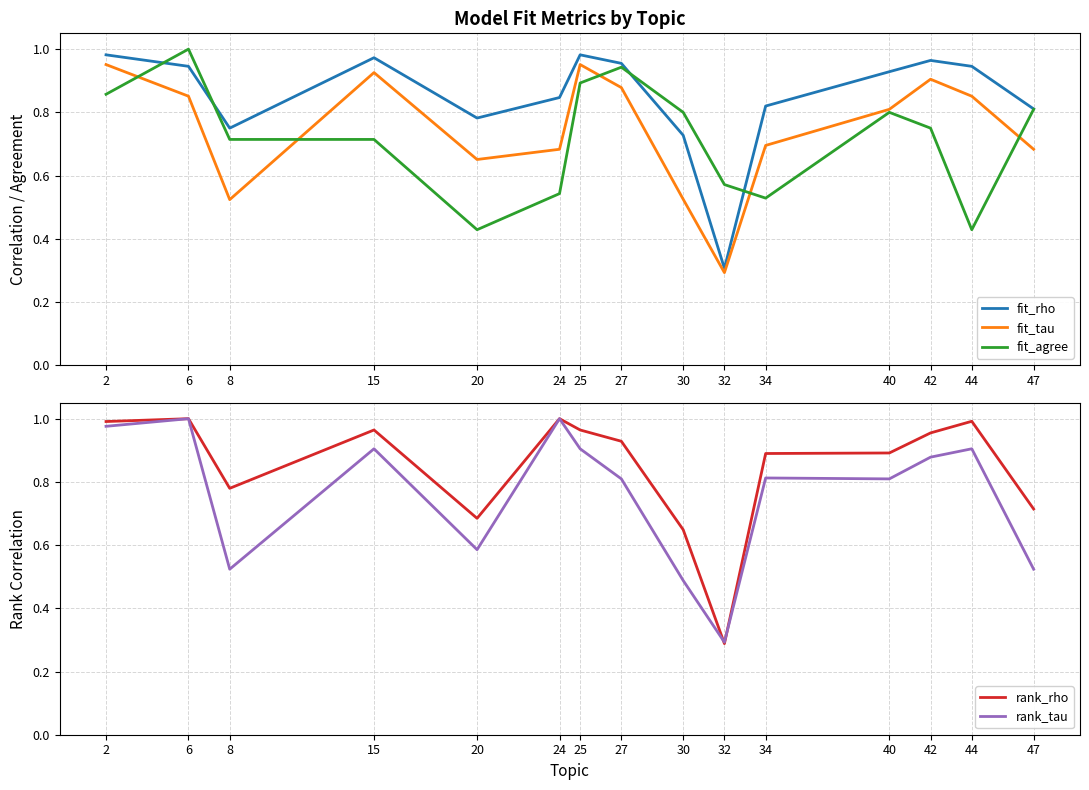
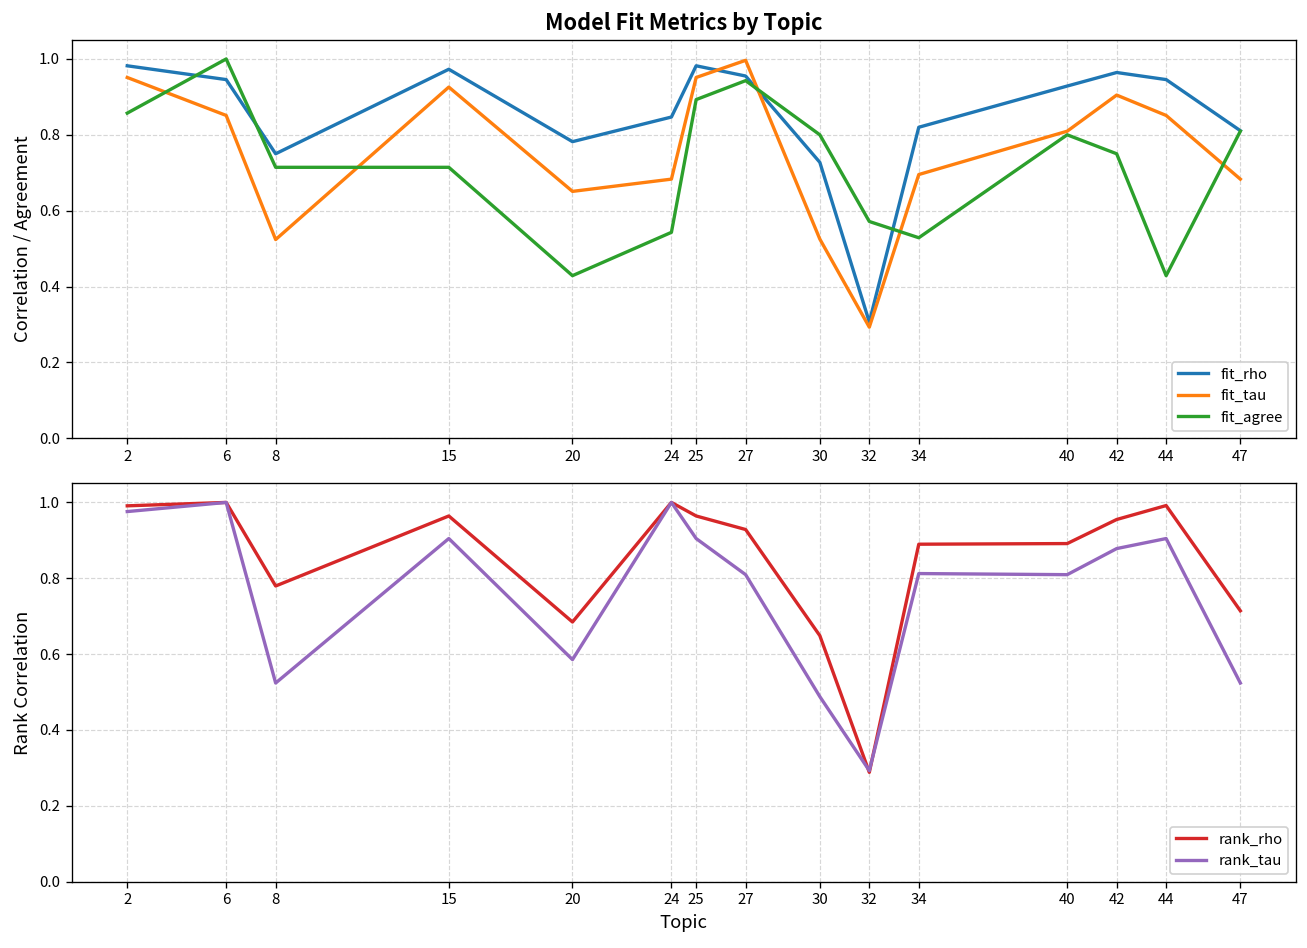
Model Fit Metrics by Topic, fit_tau, 27: 0.88 -> 1.00
